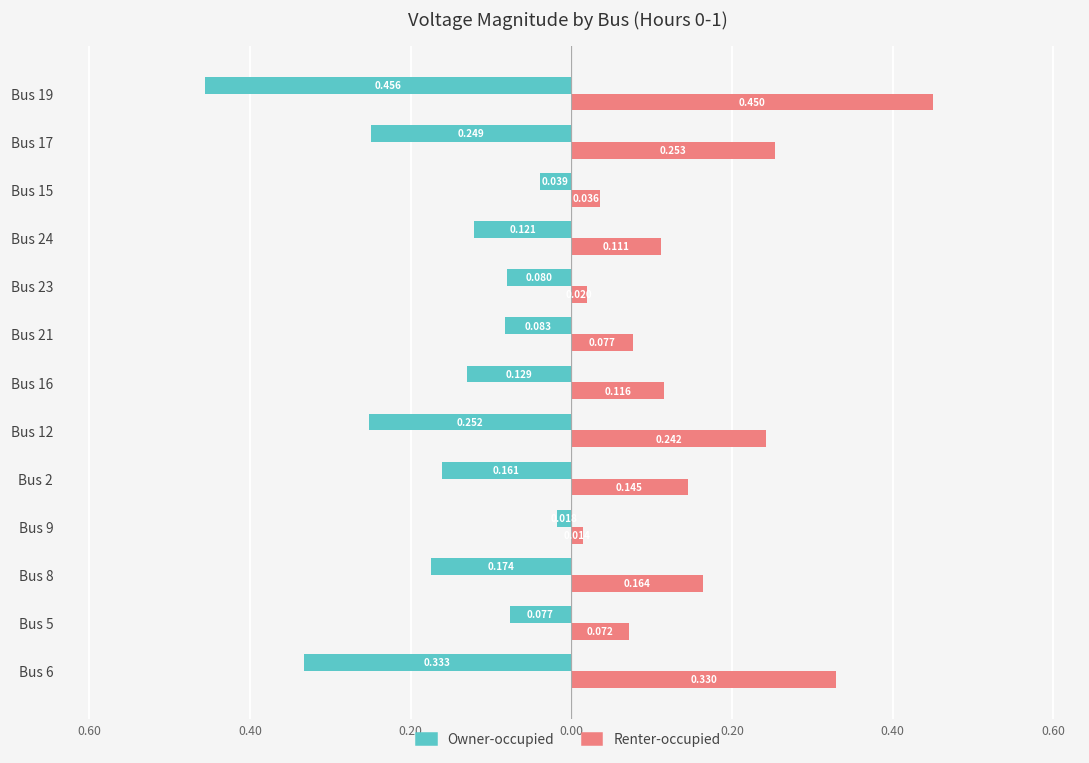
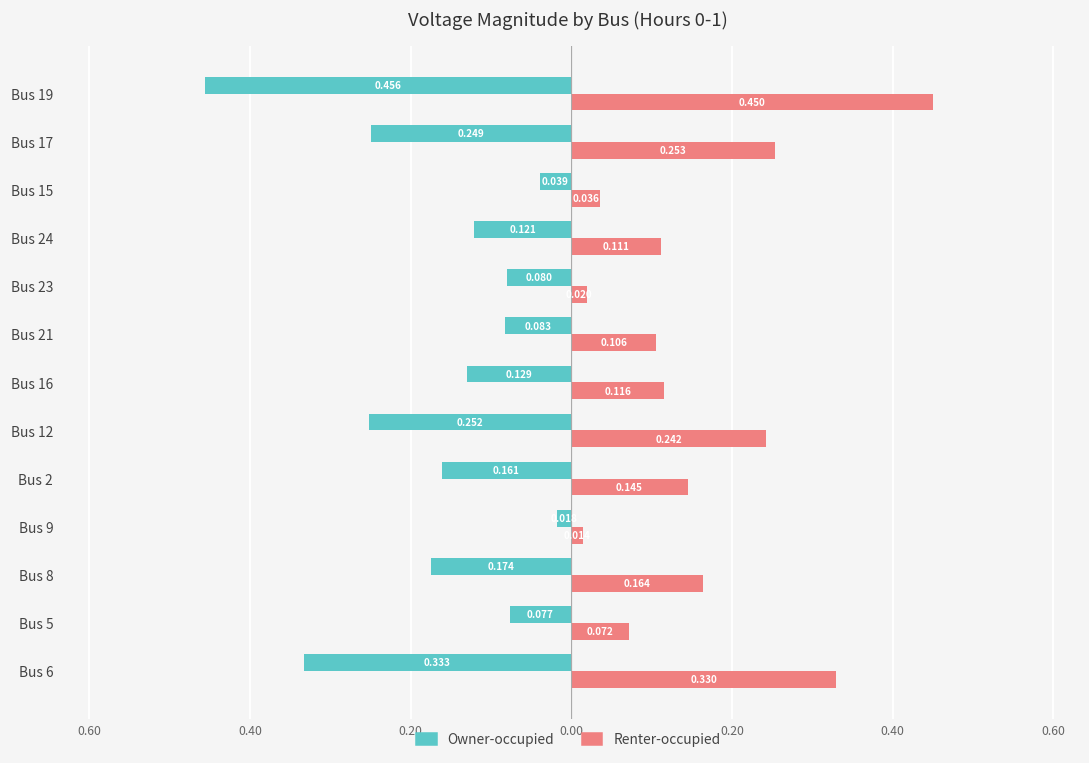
Renter-occupied, Bus 21: 0.077 -> 0.106
